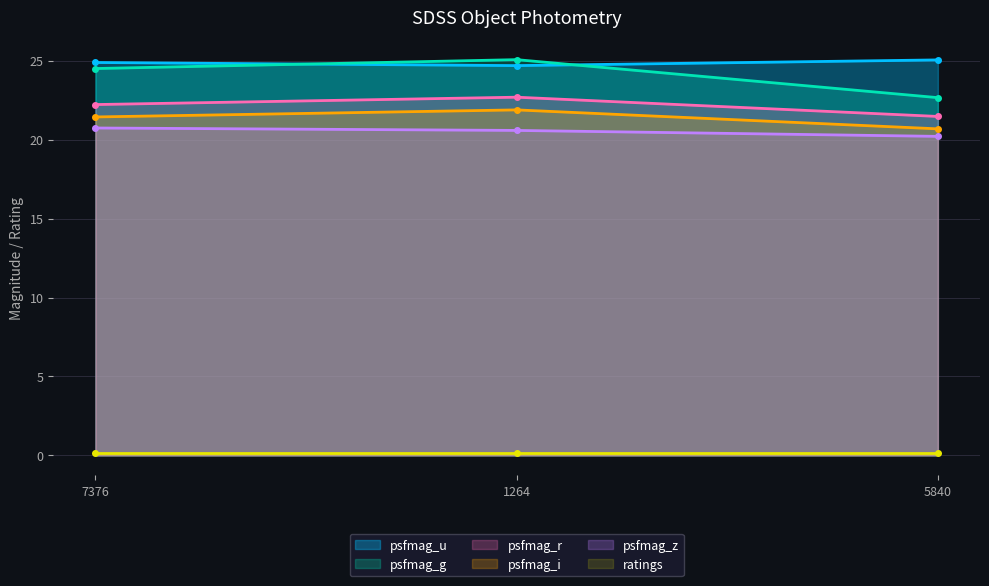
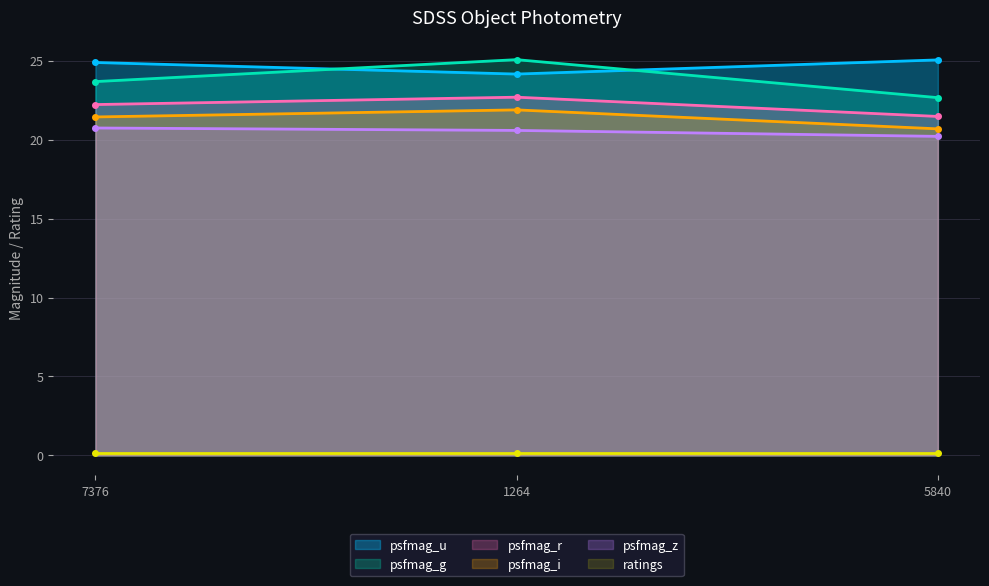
psfmag_g, 7376: 24.5 -> 23.7
psfmag_u, 1264: 24.7 -> 24.2
